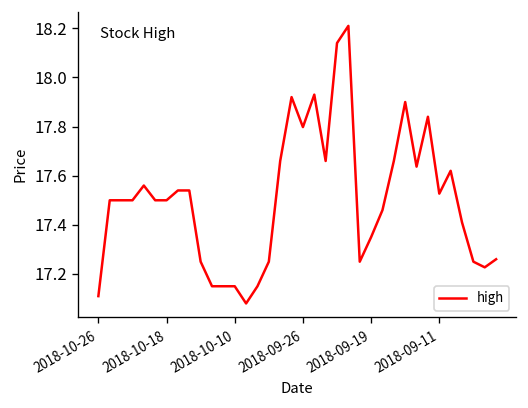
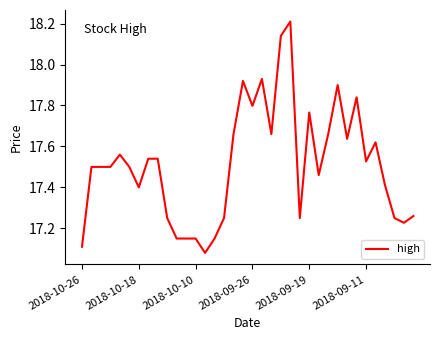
2018-10-18: 17.5 -> 17.4
2018-09-19: 17.35 -> 17.77
